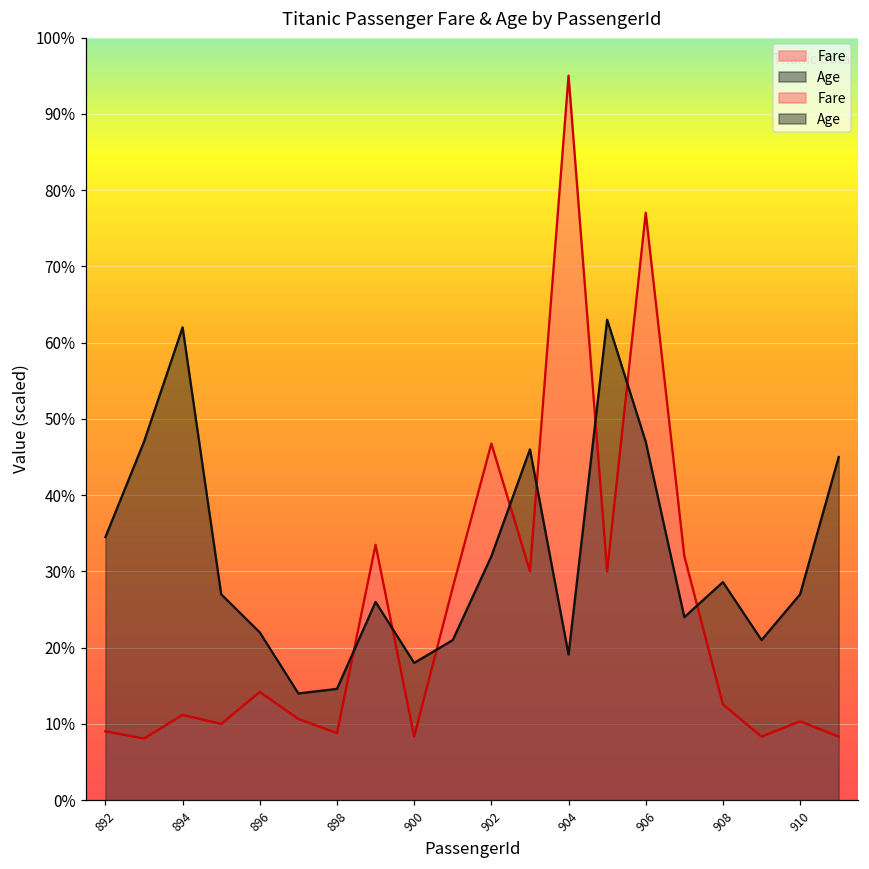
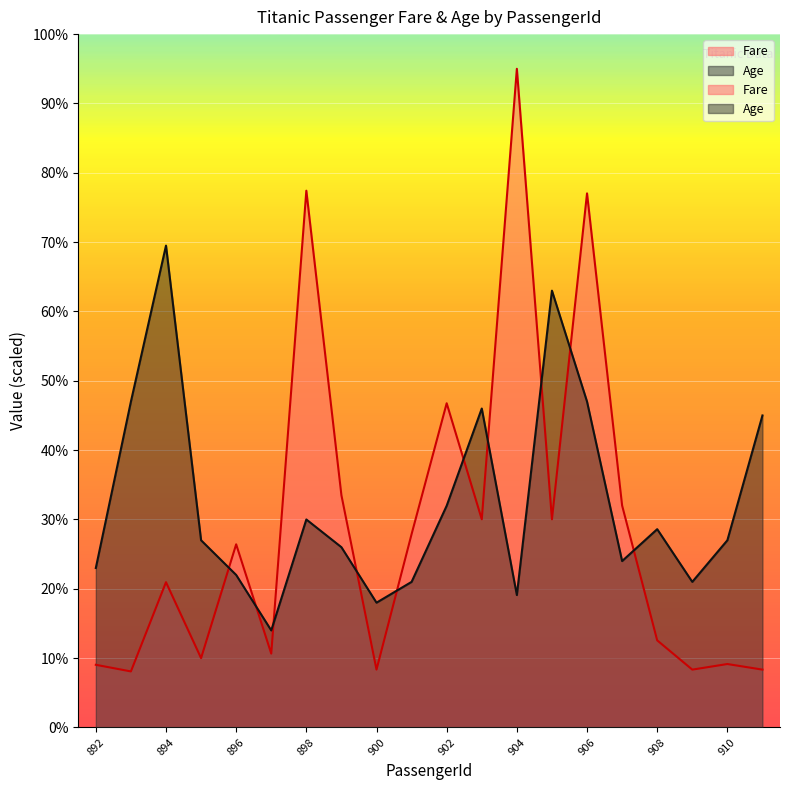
Age, 892: 35% -> 23%
Fare, 894: 11% -> 21%
Age, 894: 62% -> 70%
Fare, 896: 14% -> 26%
Fare, 898: 9% -> 77%
Age, 898: 15% -> 30%
Fare, 910: 10% -> 9%
